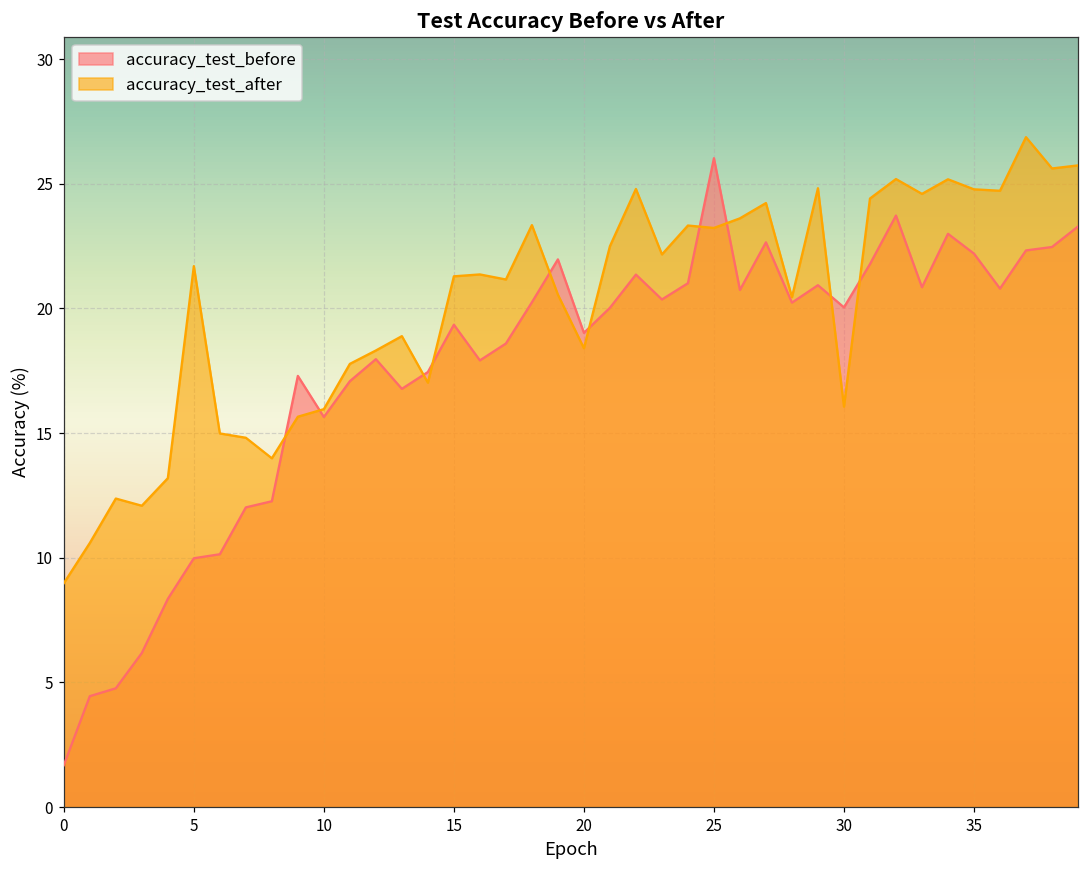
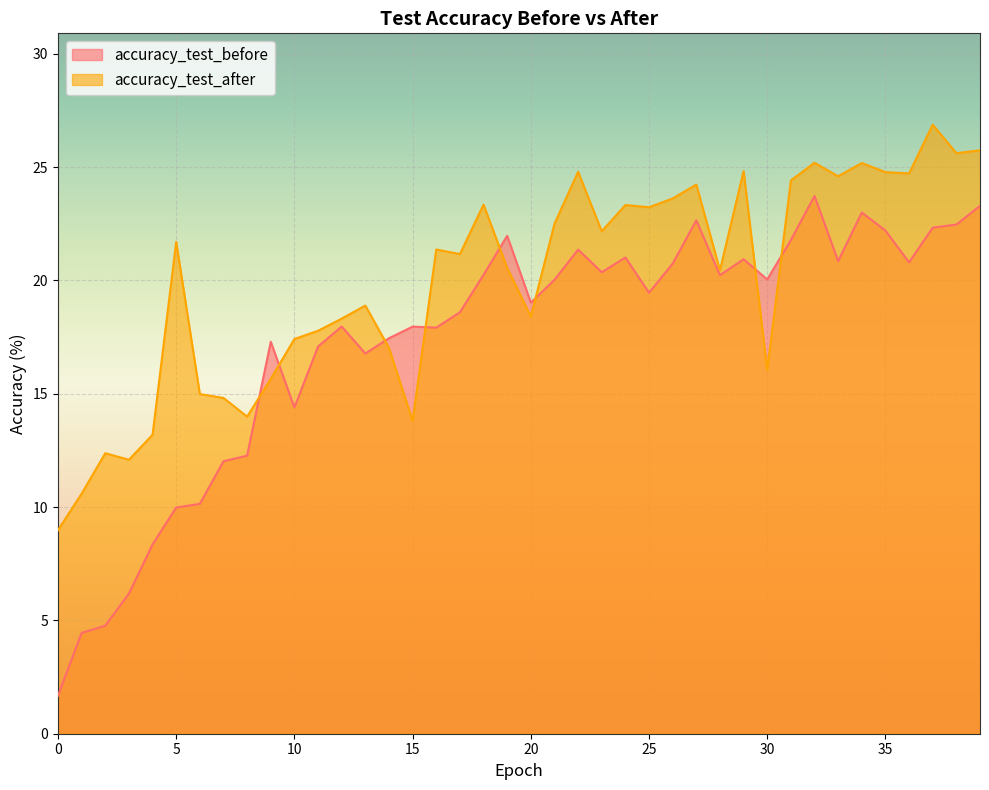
accuracy_test_before, 10: 15.6 -> 14.4
accuracy_test_after, 10: 16.0 -> 17.4
accuracy_test_before, 15: 19.3 -> 18.0
accuracy_test_after, 15: 21.3 -> 13.8
accuracy_test_before, 25: 26.0 -> 19.5
